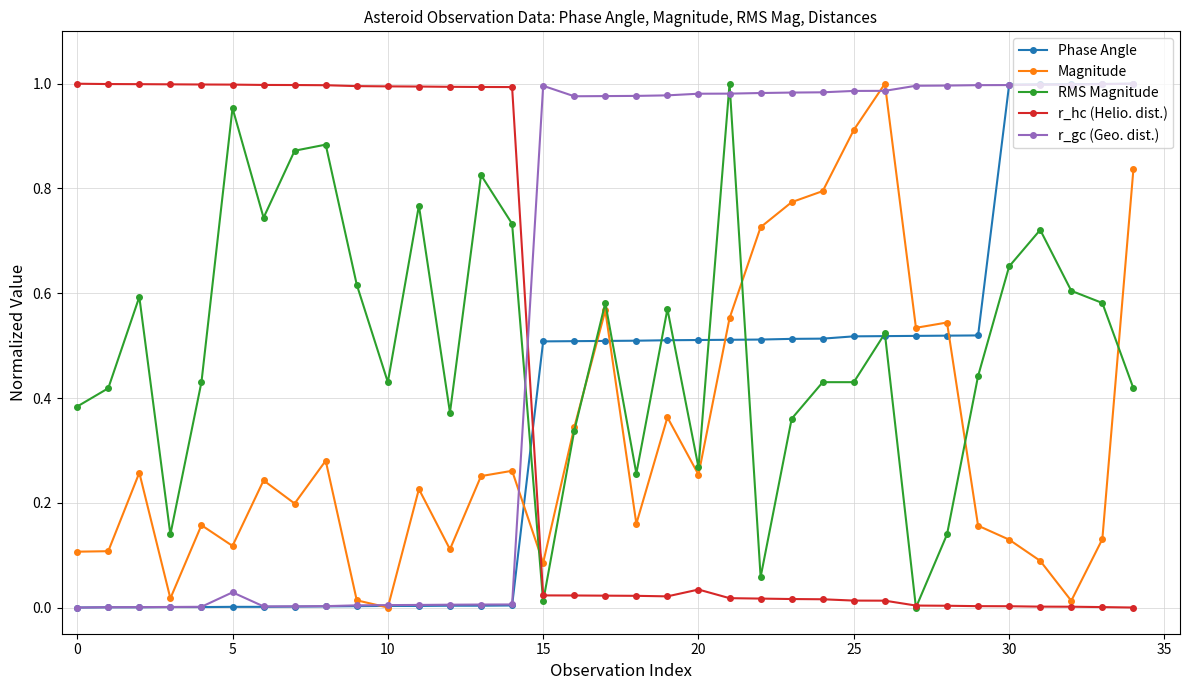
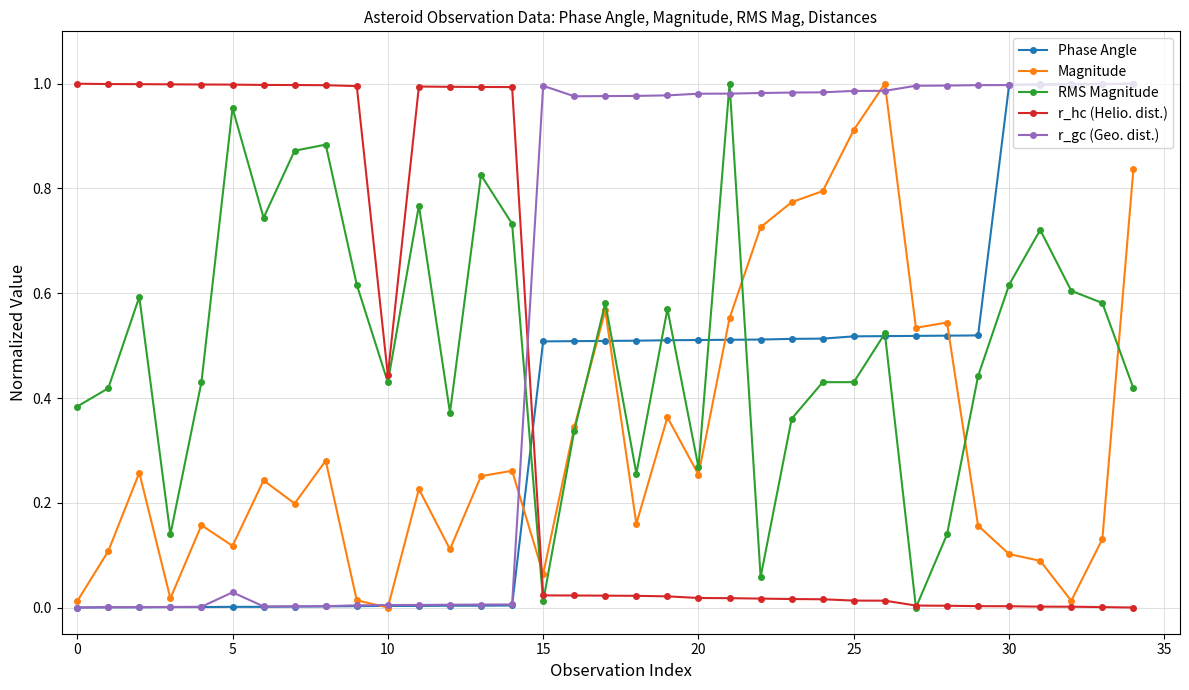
Magnitude, 0: 0.11 -> 0.01
r_hc (Helio. dist.), 10: 0.99 -> 0.44
Magnitude, 15: 0.09 -> 0.06
r_hc (Helio. dist.), 20: 0.03 -> 0.02
Magnitude, 30: 0.13 -> 0.10
RMS Magnitude, 30: 0.65 -> 0.62
